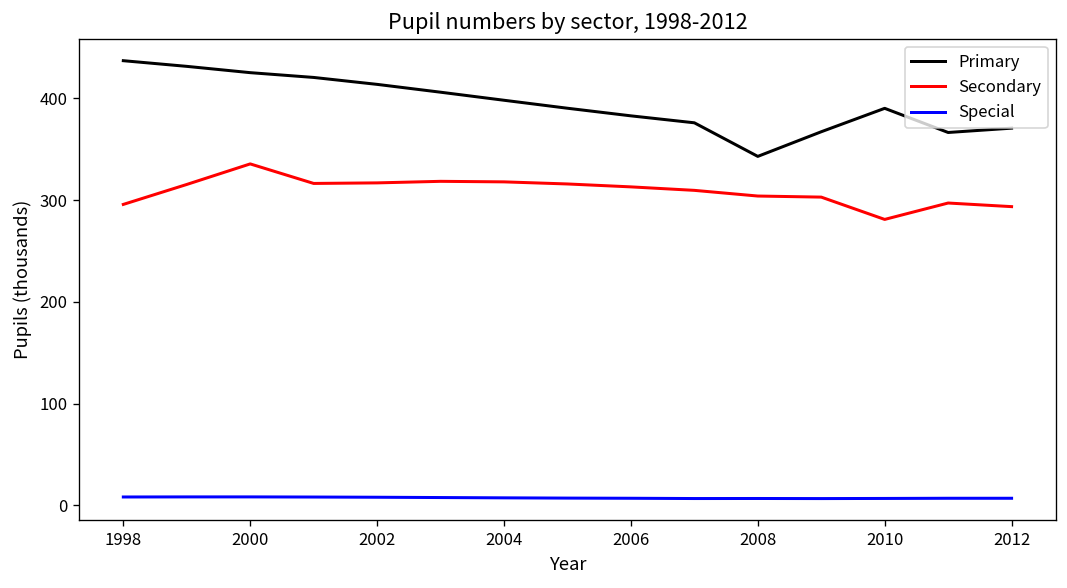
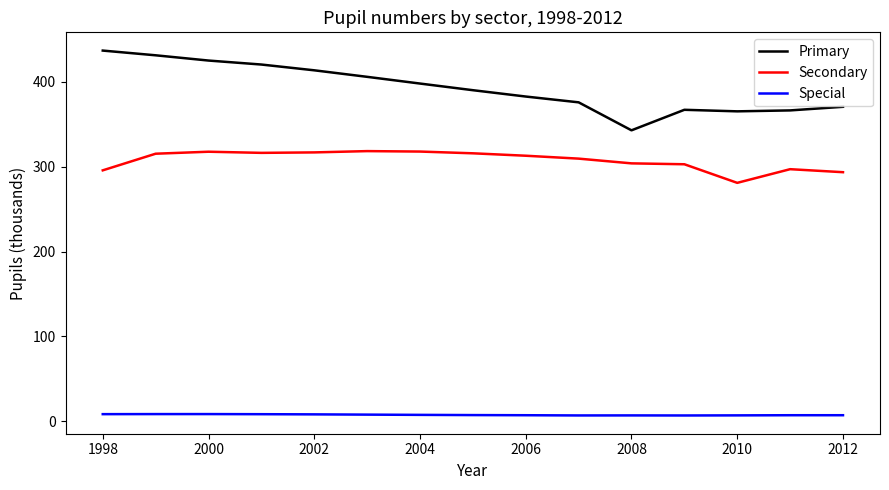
Secondary, 2000: 340 -> 320
Primary, 2010: 390 -> 370
